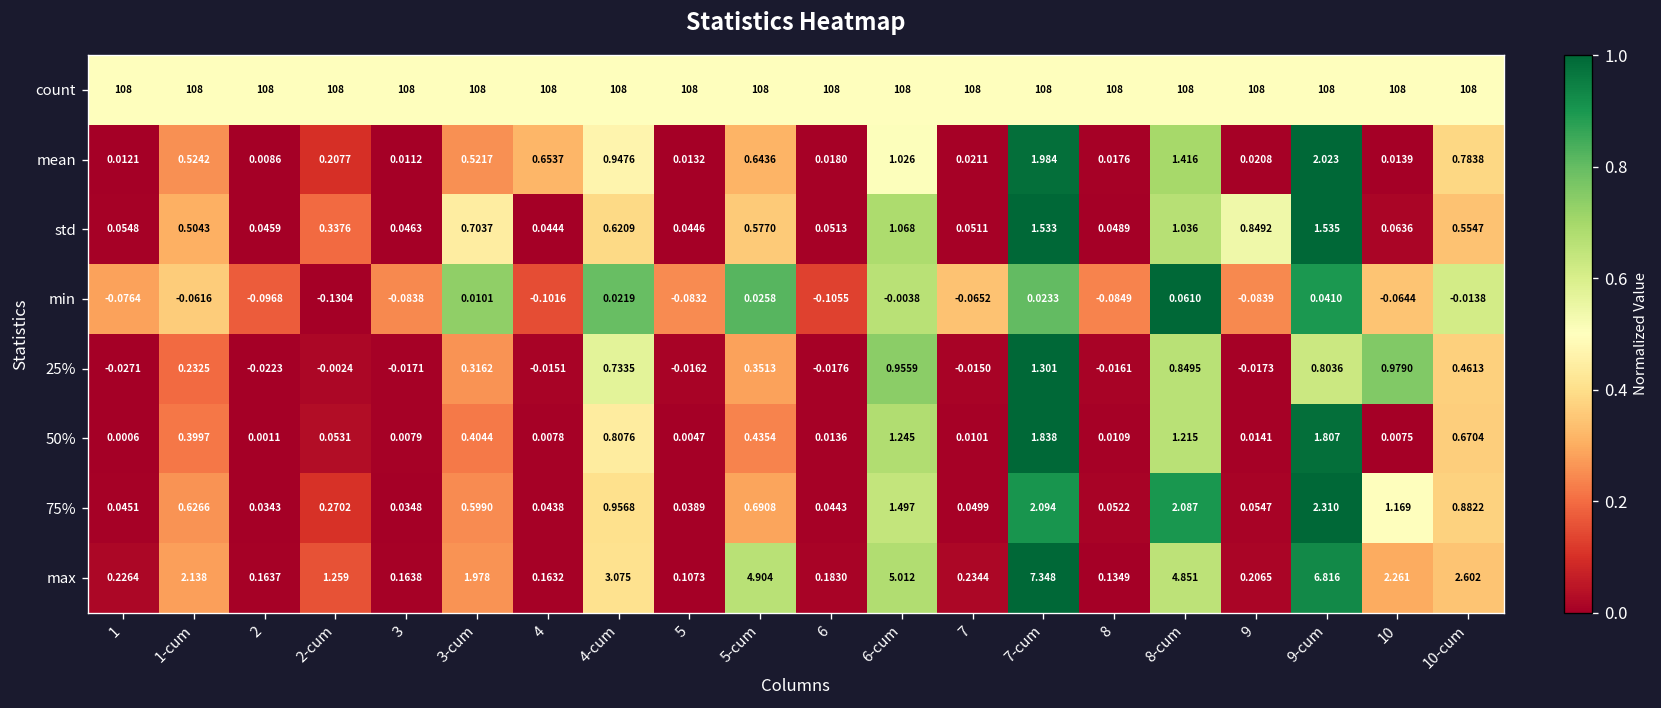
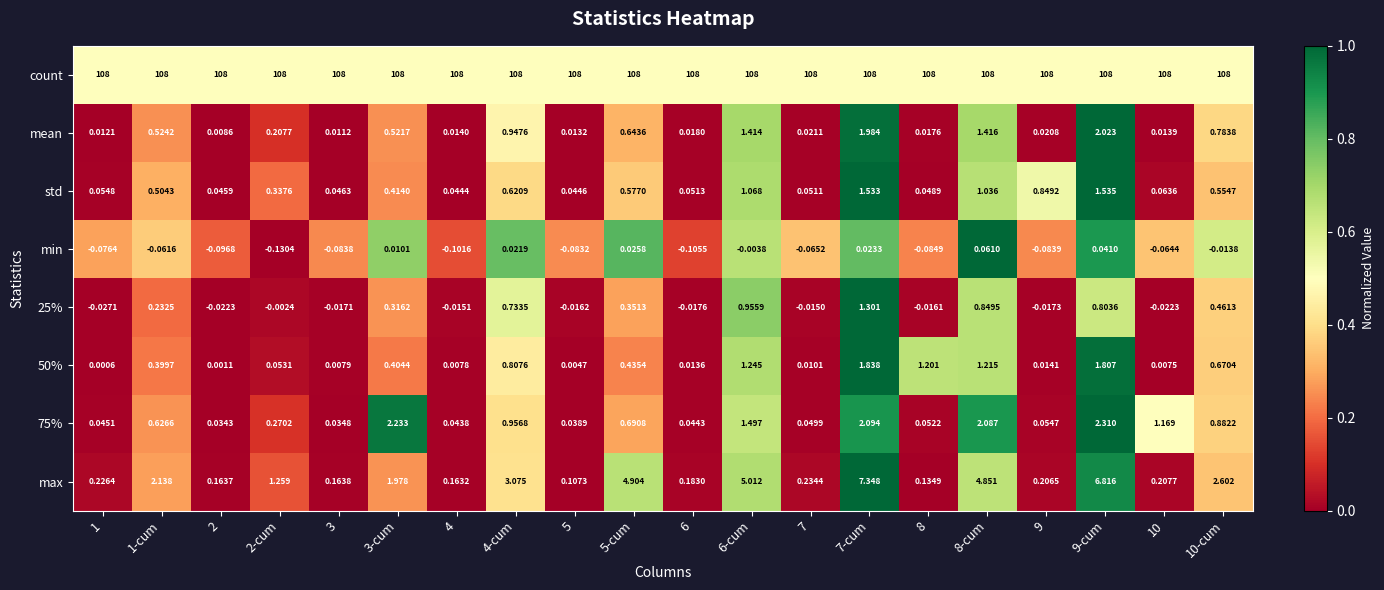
mean, 4: 0.6537 -> 0.0140
mean, 6-cum: 1.026 -> 1.414
std, 3-cum: 0.7037 -> 0.4140
25%, 10: 0.9790 -> -0.0223
50%, 8: 0.0109 -> 1.201
75%, 3-cum: 0.5990 -> 2.233
max, 10: 2.261 -> 0.2077
